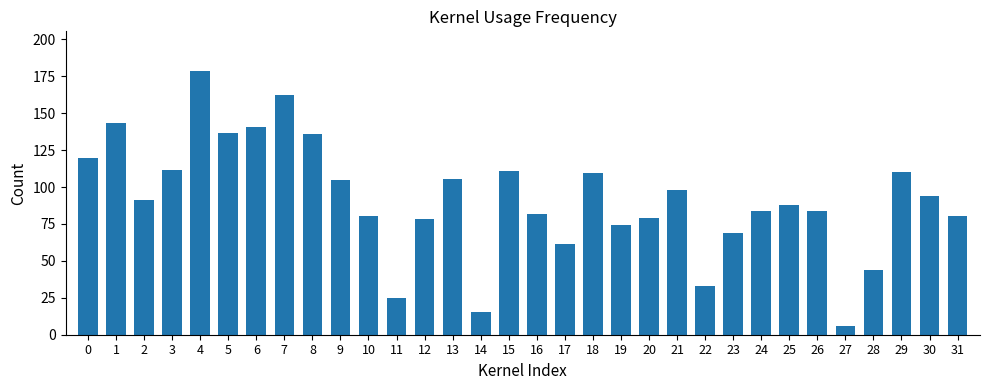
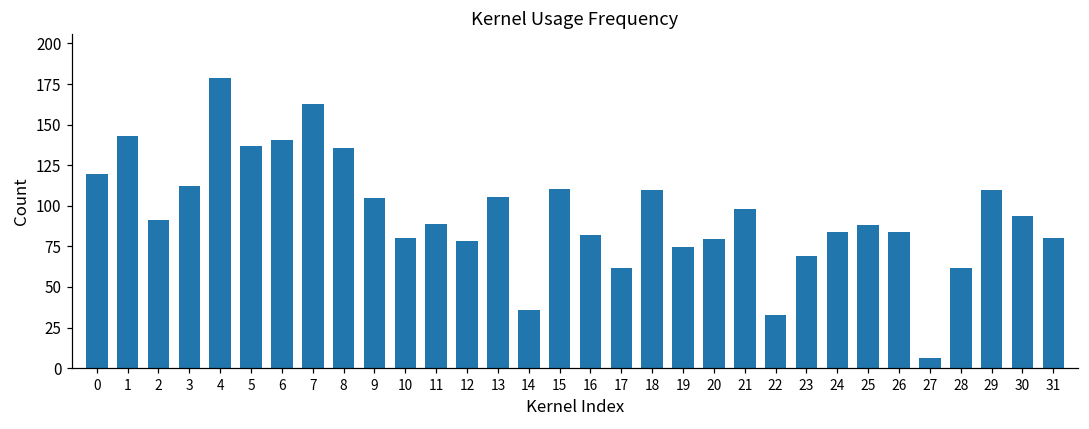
11: 25 -> 89
14: 16 -> 36
28: 44 -> 62
